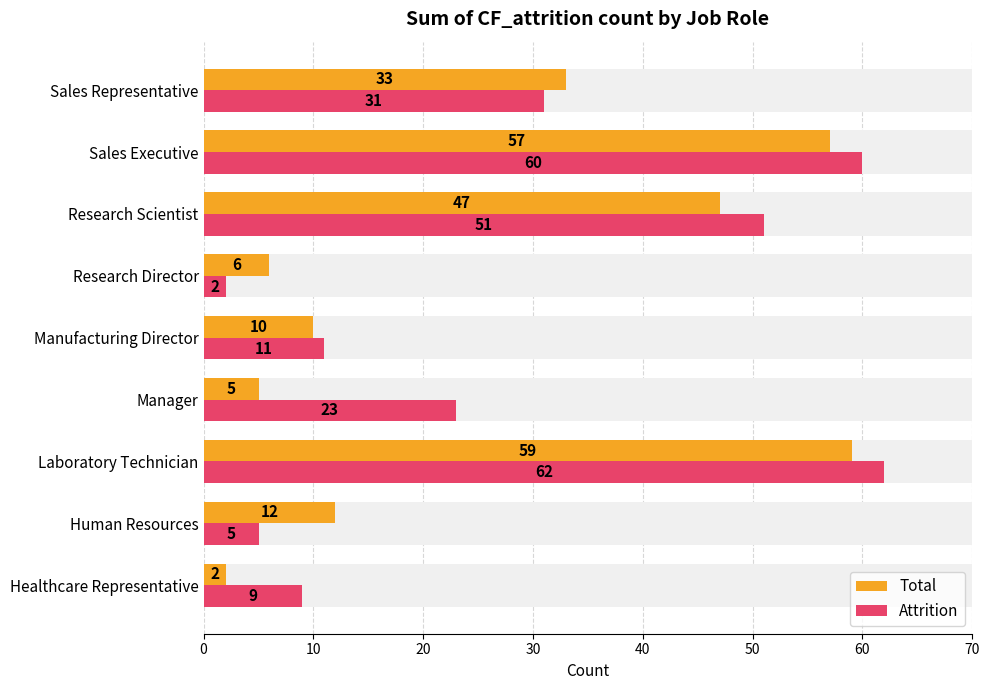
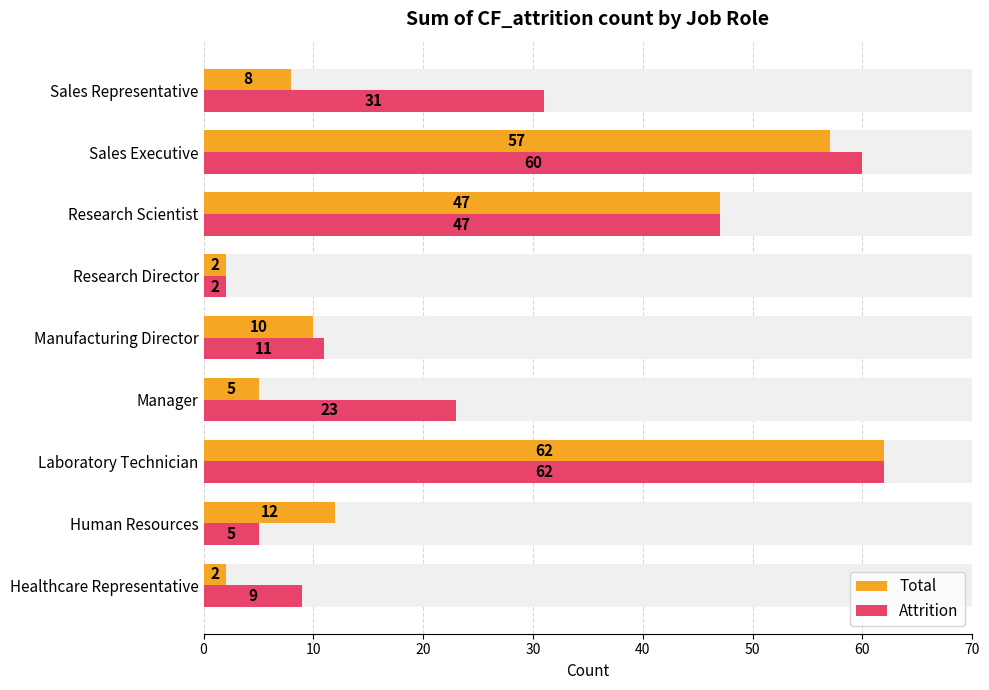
Total, Sales Representative: 33 -> 8
Attrition, Research Scientist: 51 -> 47
Total, Research Director: 6 -> 2
Total, Laboratory Technician: 59 -> 62
